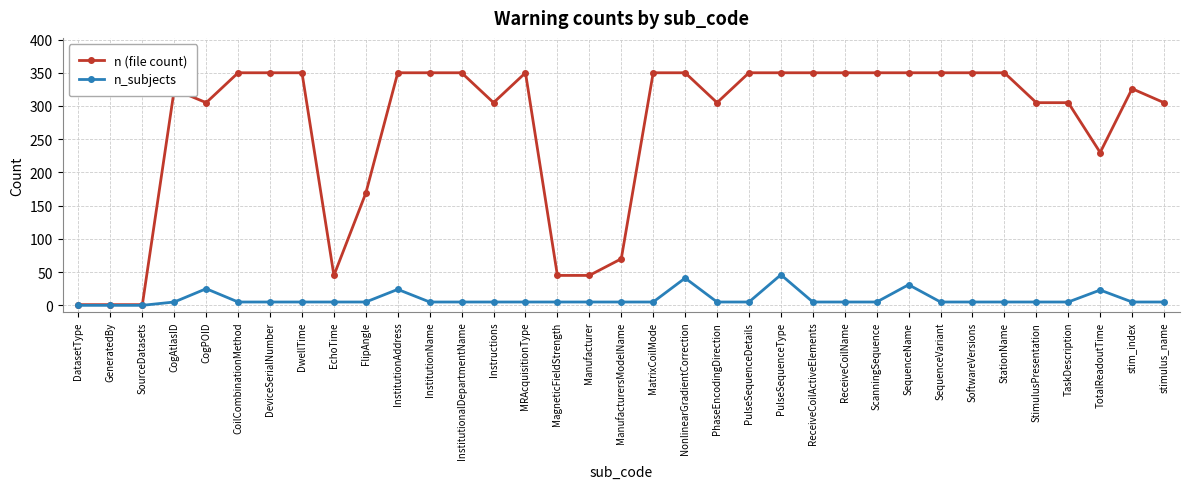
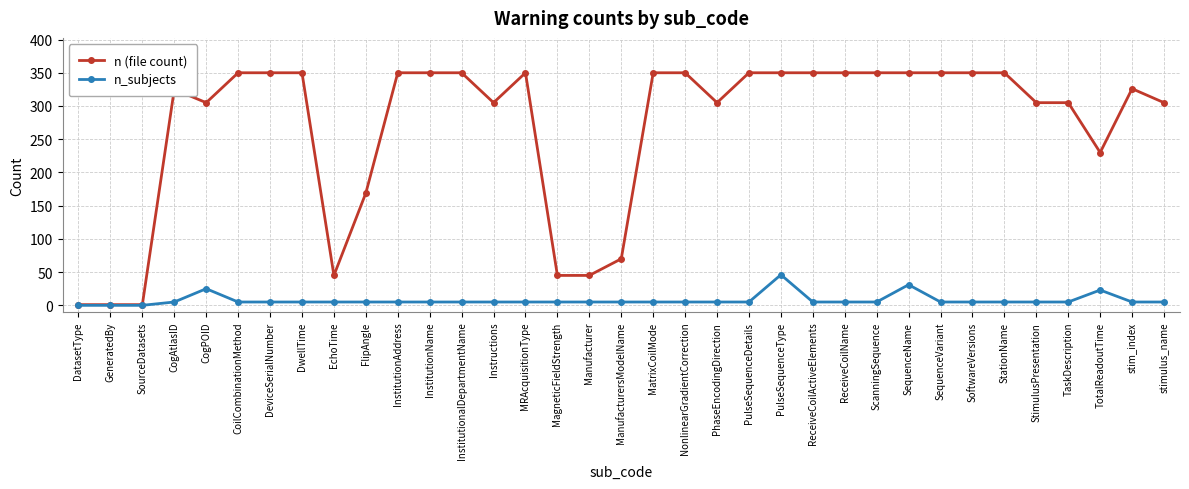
n_subjects, InstitutionAddress: 20 -> 10
n_subjects, NonlinearGradientCorrection: 40 -> 10
